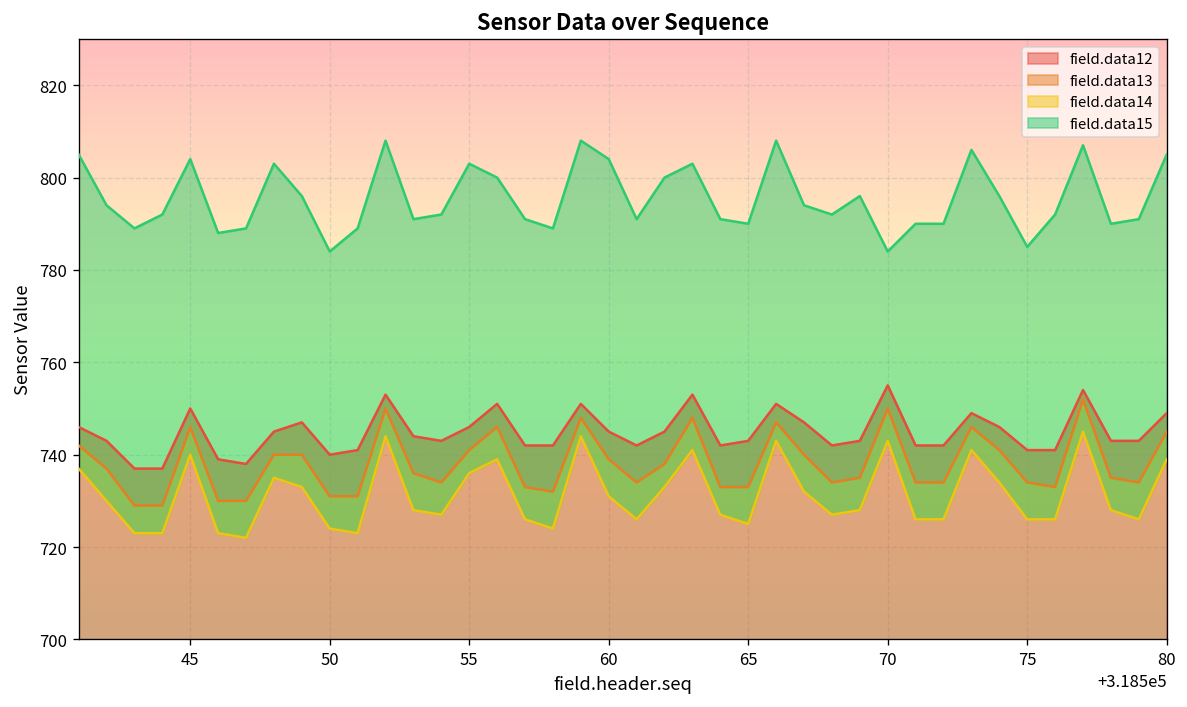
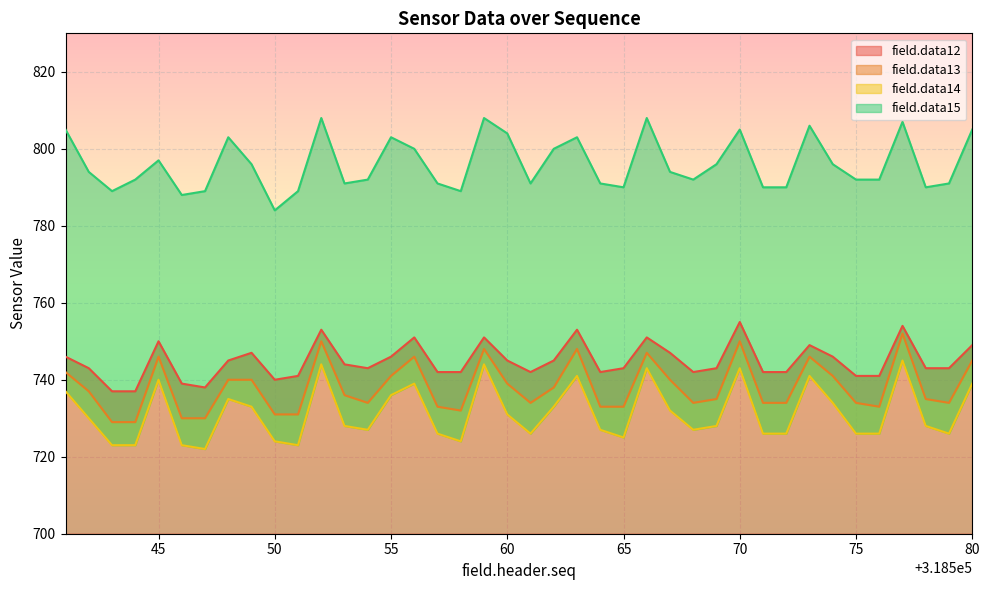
field.data15, 45: 804 -> 797
field.data15, 70: 784 -> 805
field.data15, 75: 785 -> 792
